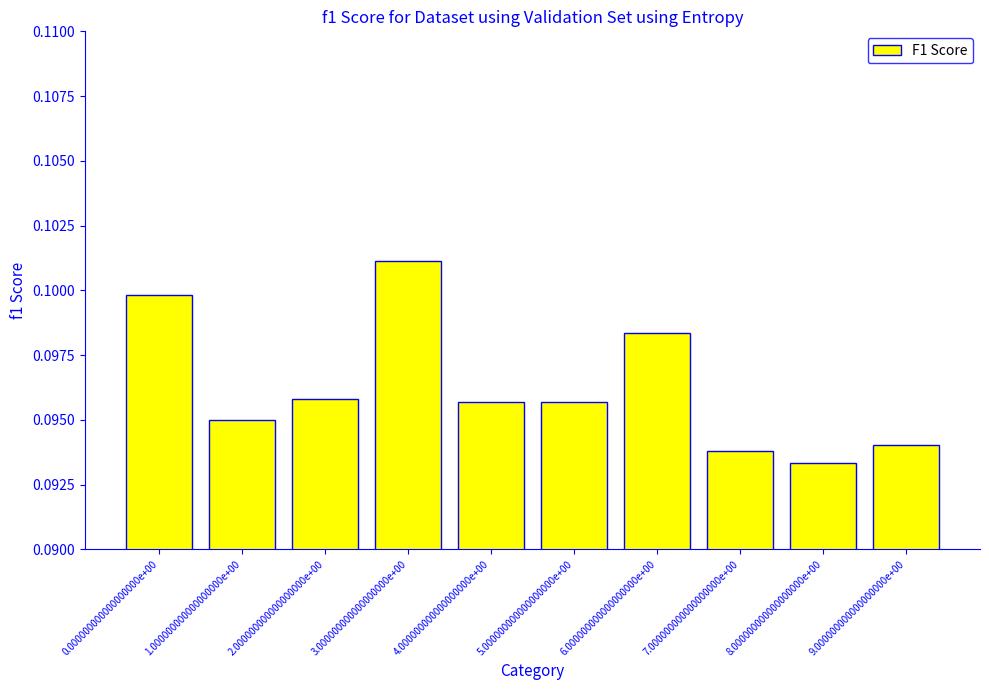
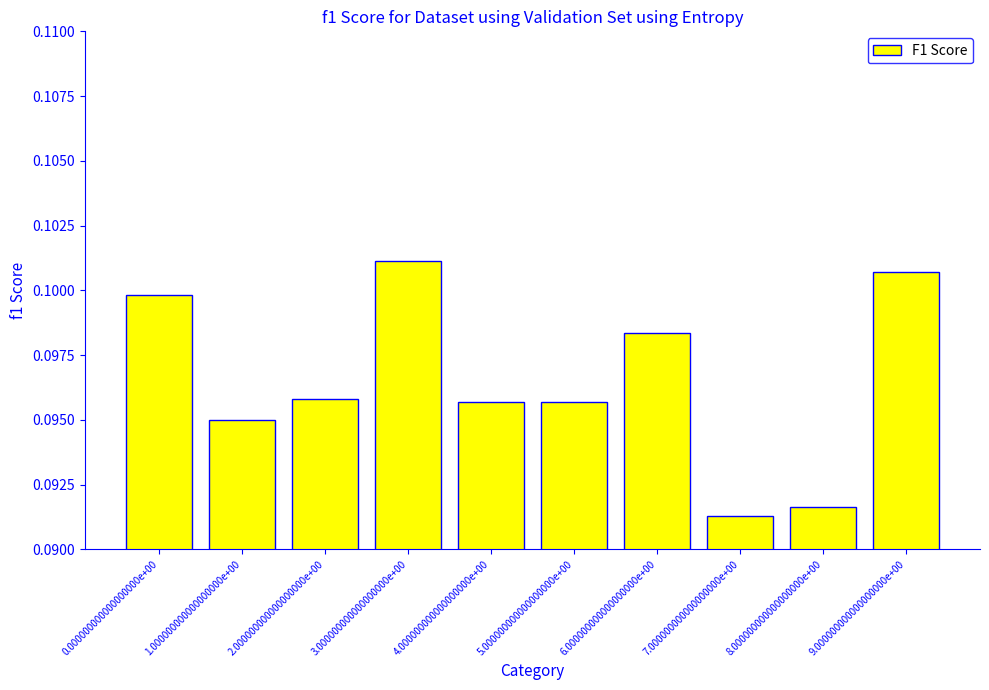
7.000000000000000000e+00: 0.0938 -> 0.0913
8.000000000000000000e+00: 0.0933 -> 0.0916
9.000000000000000000e+00: 0.0940 -> 0.1007
